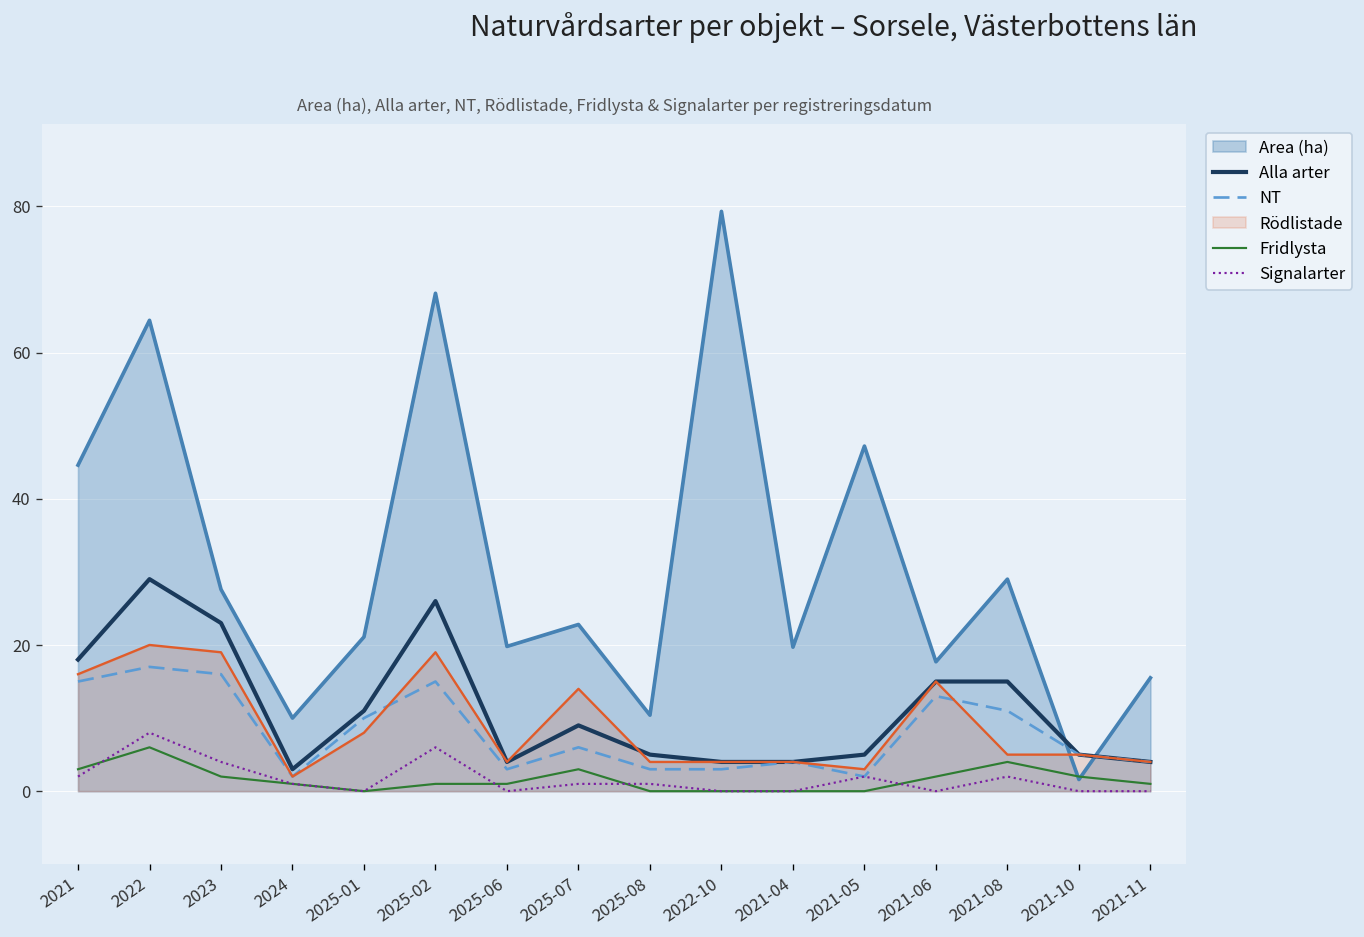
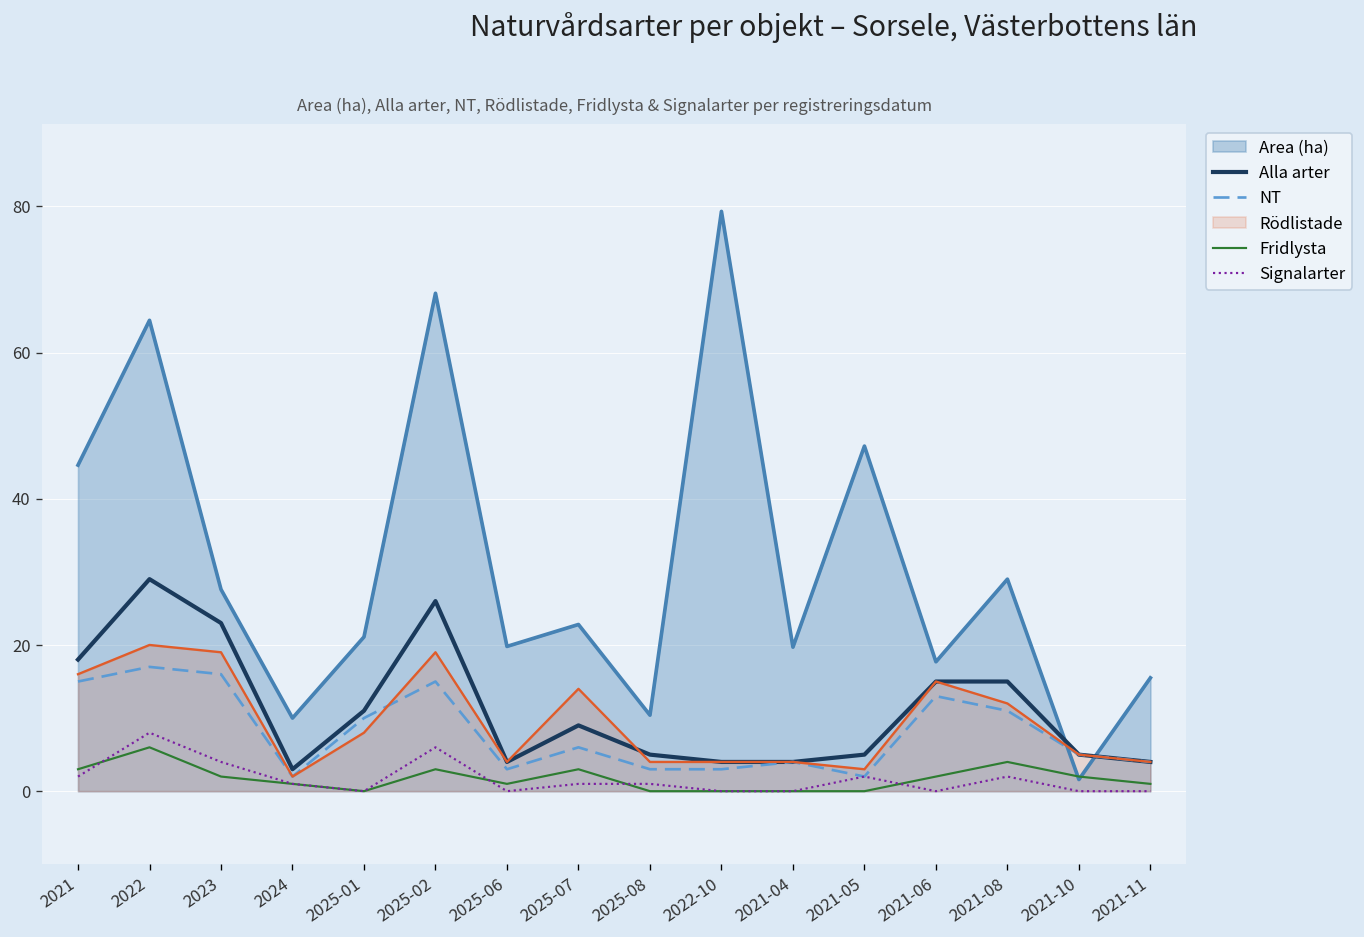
Fridlysta, 2025-02: 1 -> 3
Rödlistade, 2021-08: 5 -> 12
